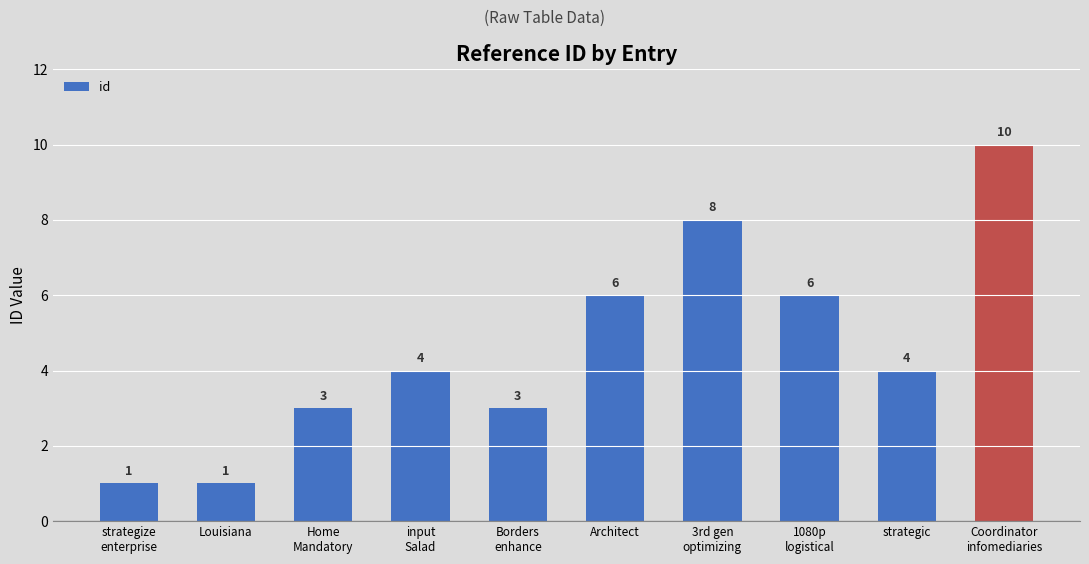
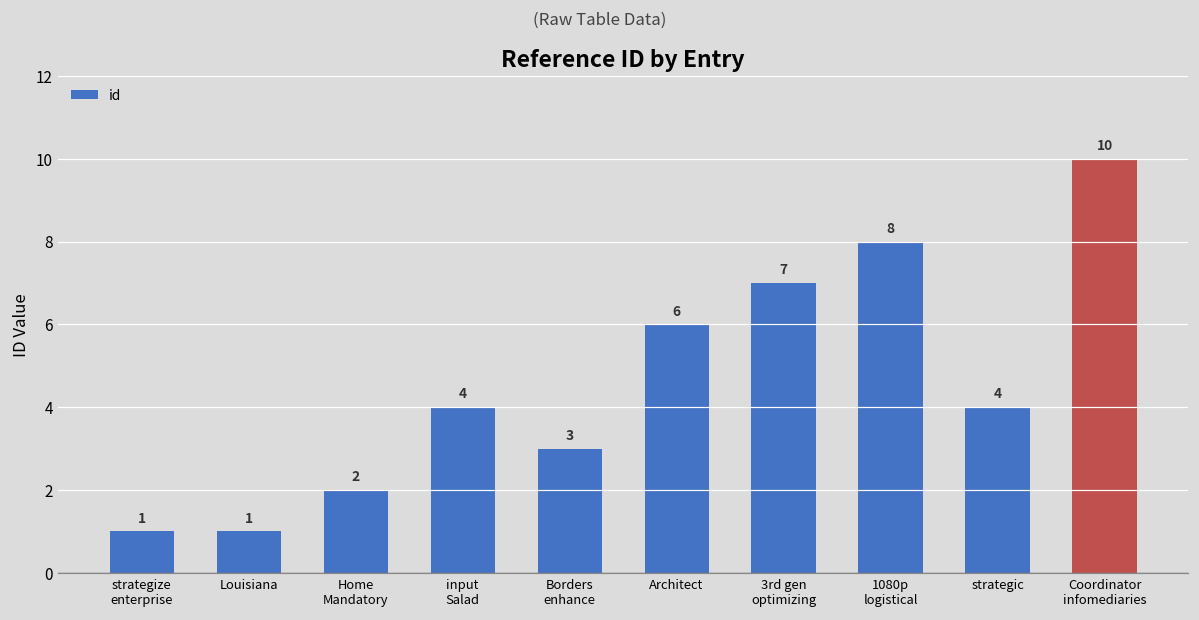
Home Mandatory: 3 -> 2
3rd gen optimizing: 8 -> 7
1080p logistical: 6 -> 8
